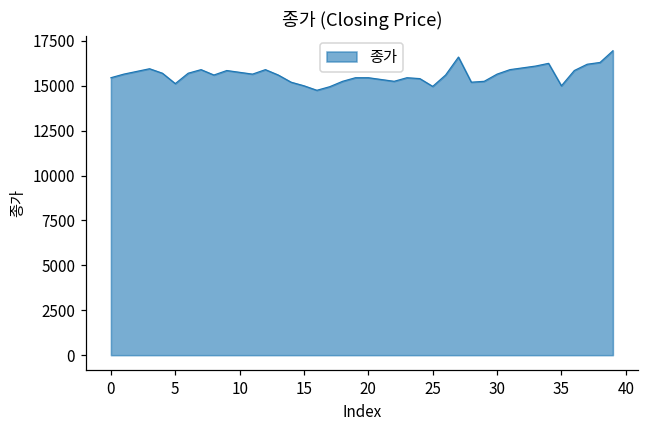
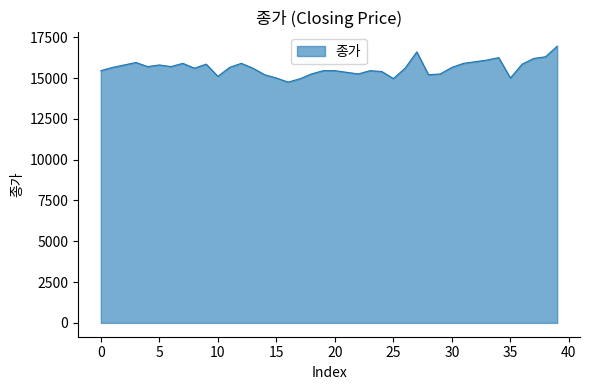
5: 15100 -> 15800
10: 15800 -> 15100
